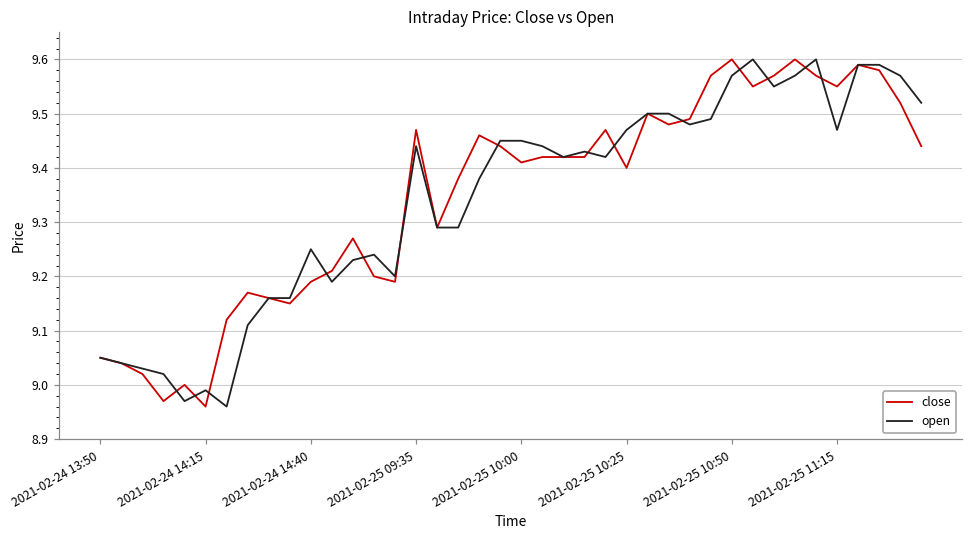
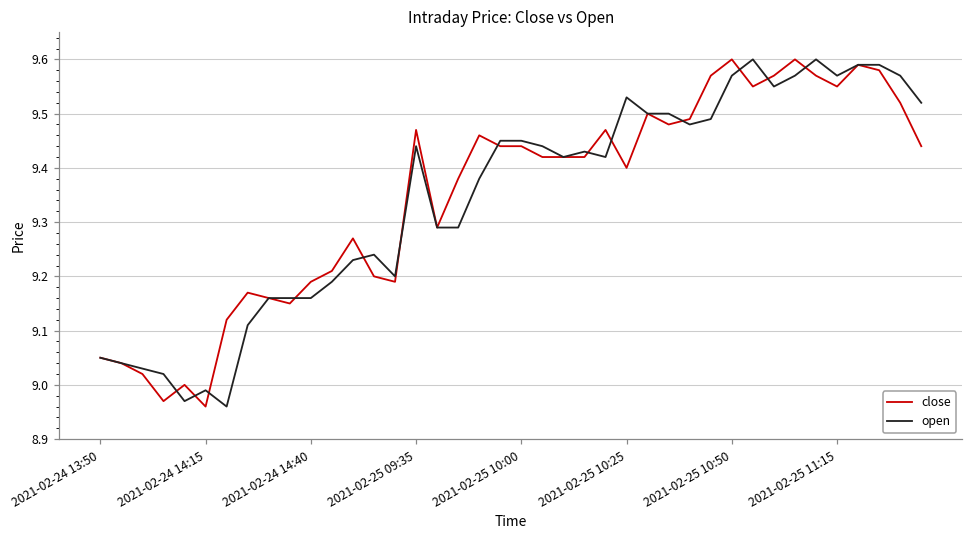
open, 2021-02-24 14:40: 9.25 -> 9.16
close, 2021-02-25 10:00: 9.41 -> 9.44
open, 2021-02-25 10:25: 9.47 -> 9.53
open, 2021-02-25 11:15: 9.47 -> 9.57
